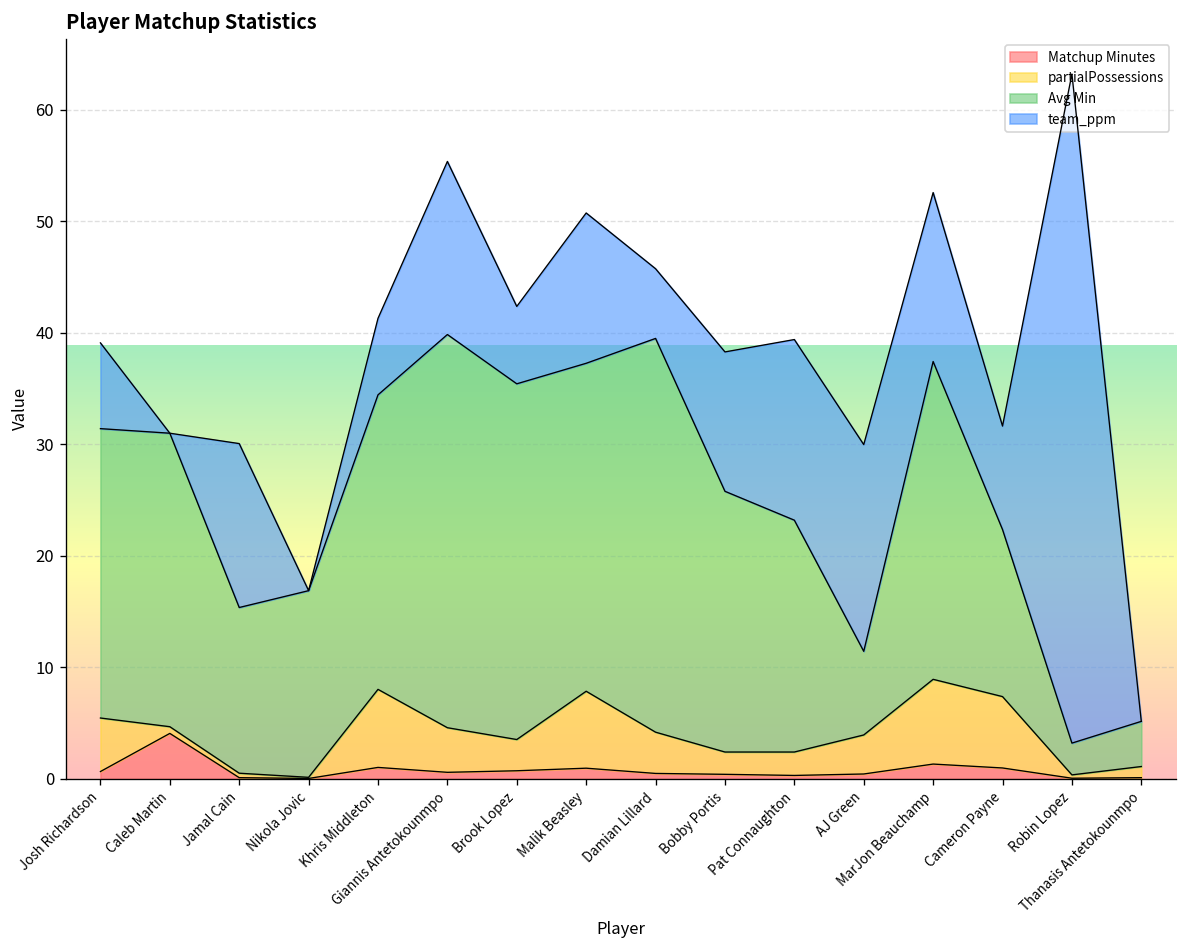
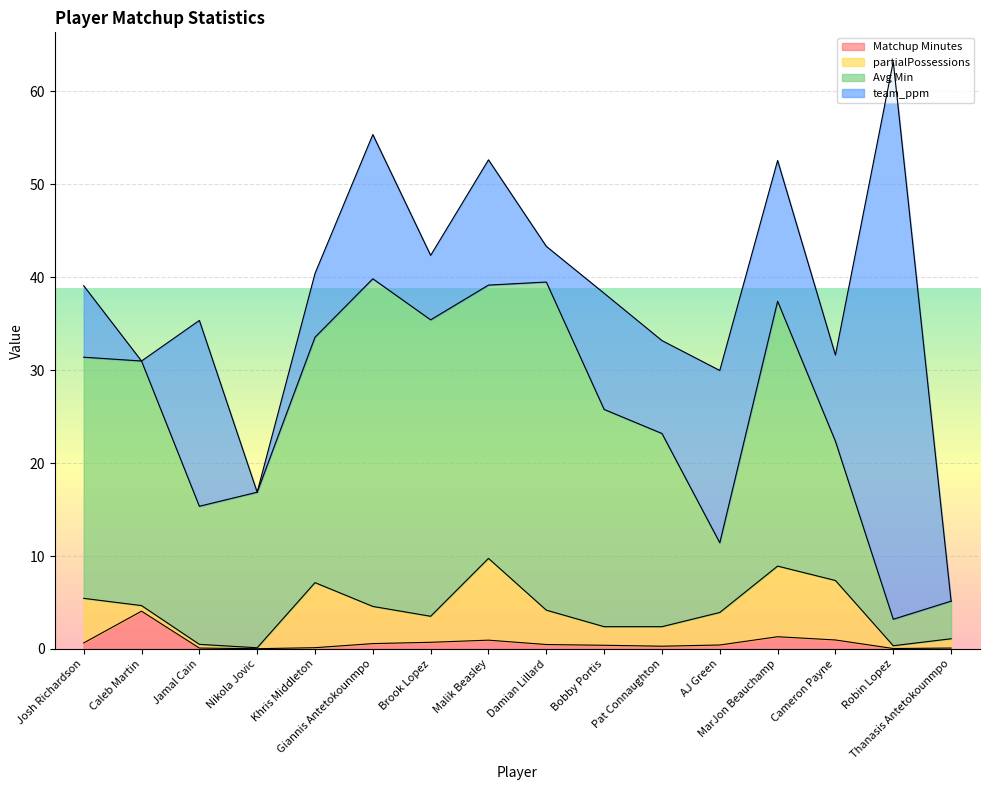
team_ppm, Jamal Cain: 15 -> 20
Matchup Minutes, Khris Middleton: 1 -> 0
partialPossessions, Malik Beasley: 7 -> 9
team_ppm, Damian Lillard: 6 -> 4
team_ppm, Pat Connaughton: 16 -> 10
